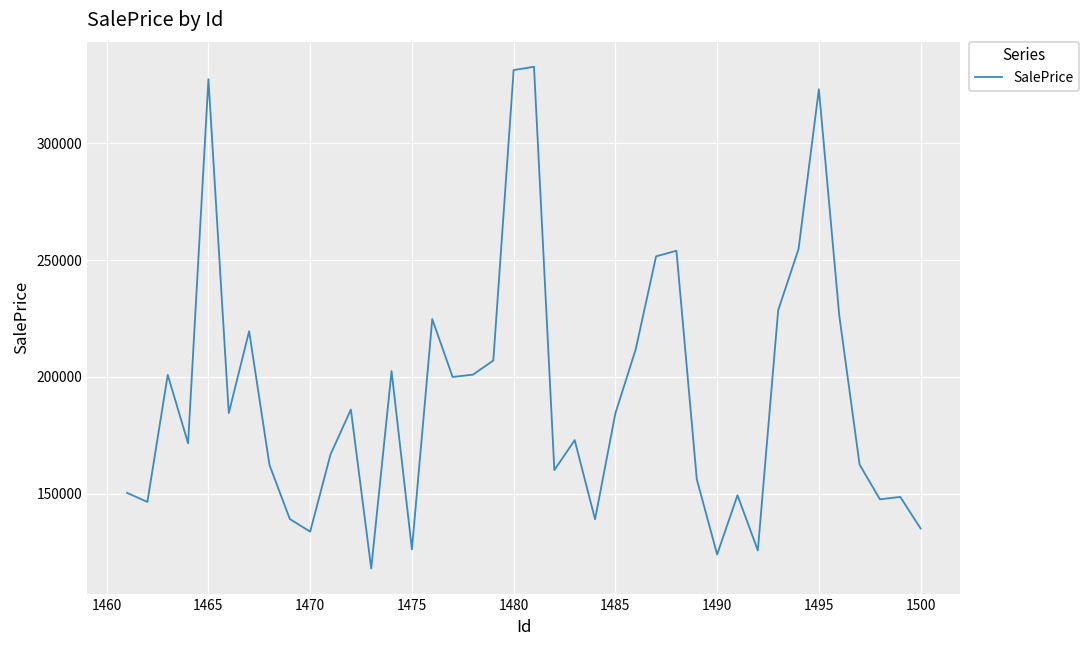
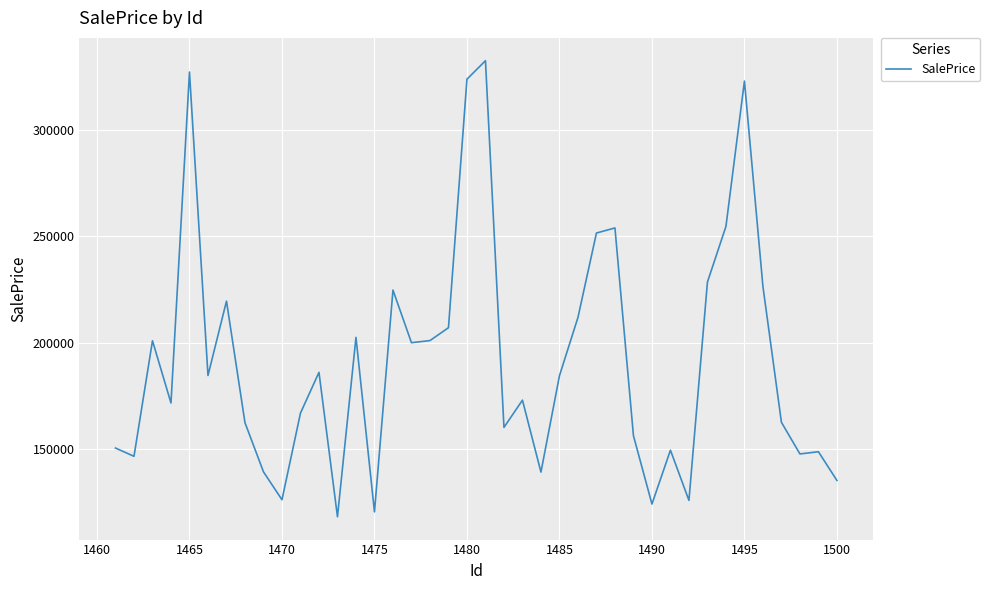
1470: 134000 -> 126000
1475: 126000 -> 120000
1480: 331000 -> 324000
